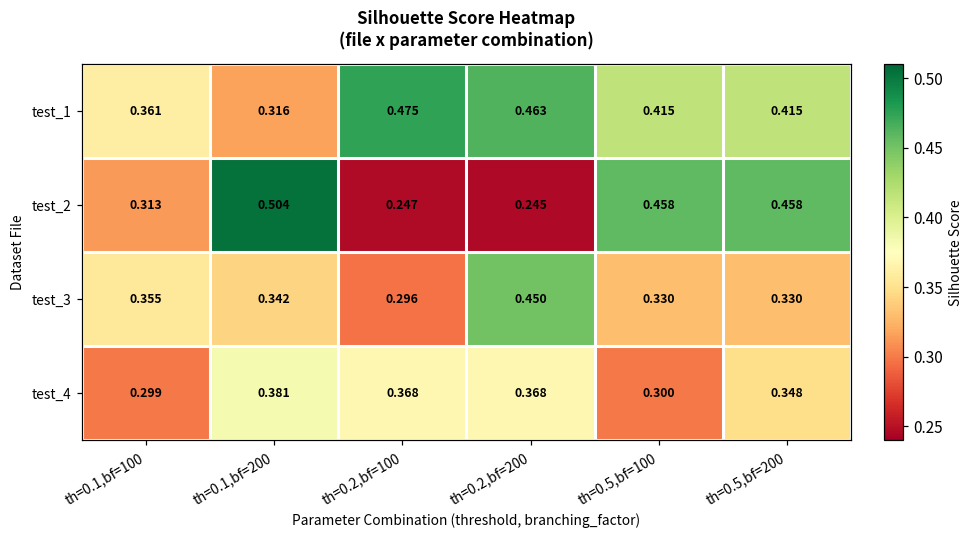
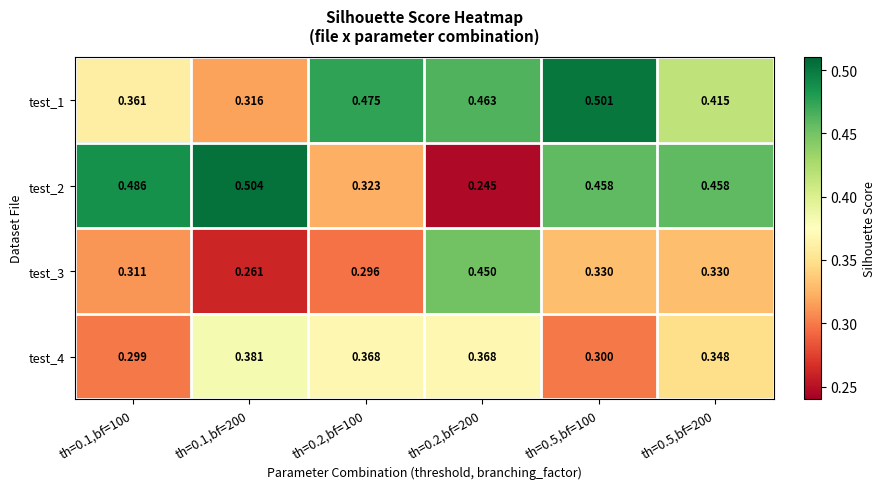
test_1, th=0.5,bf=100: 0.415 -> 0.501
test_2, th=0.1,bf=100: 0.313 -> 0.486
test_2, th=0.2,bf=100: 0.247 -> 0.323
test_3, th=0.1,bf=100: 0.355 -> 0.311
test_3, th=0.1,bf=200: 0.342 -> 0.261
